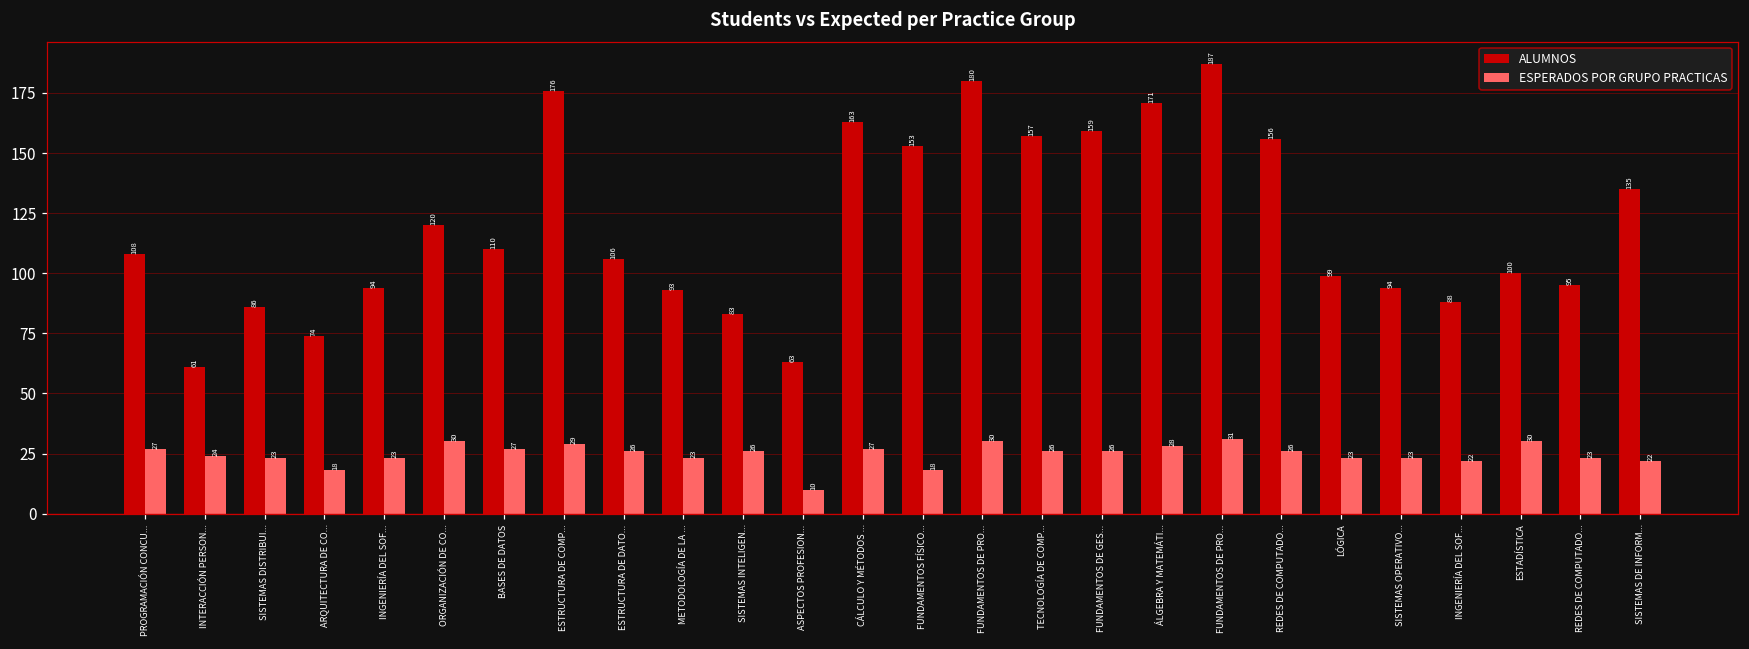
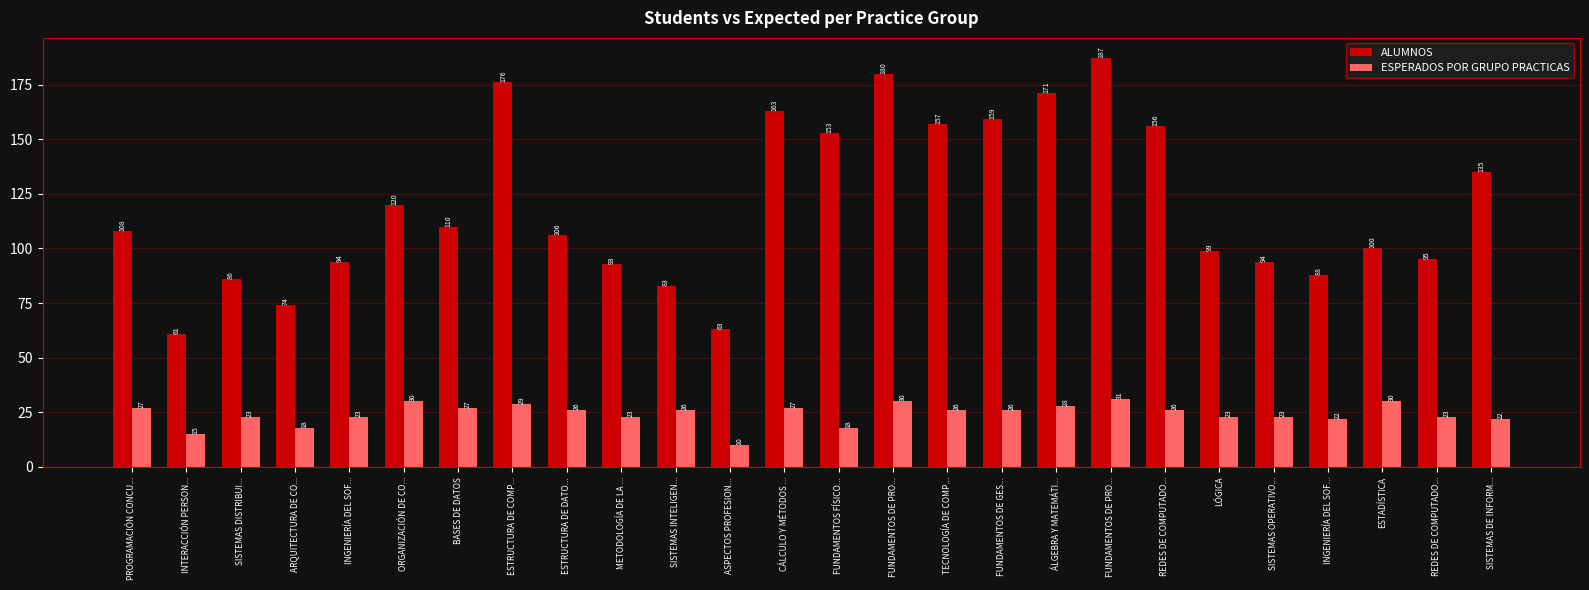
ESPERADOS POR GRUPO PRACTICAS, INTERACCIÓN PERSON...: 24 -> 15
